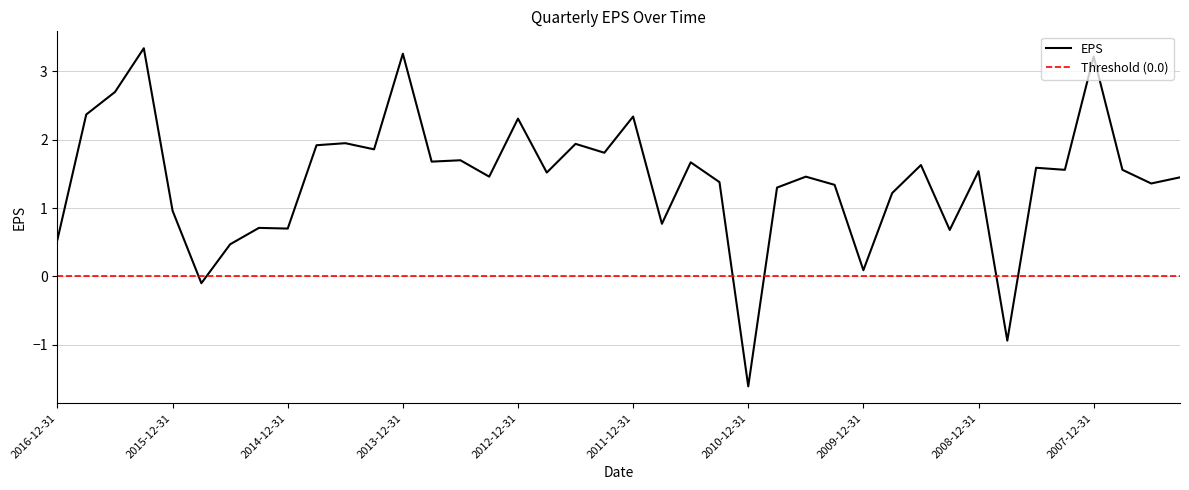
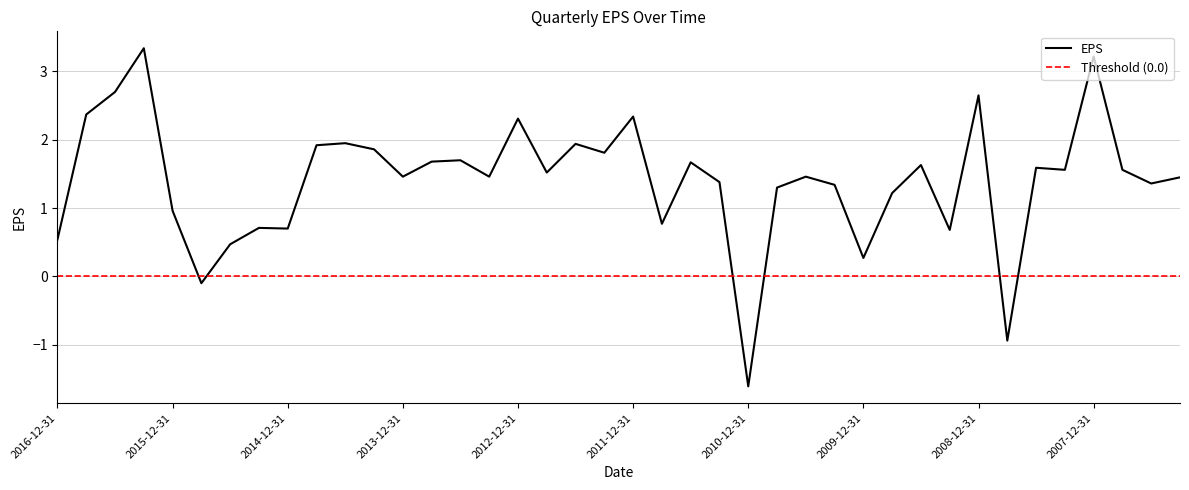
2013-12-31: 3.3 -> 1.5
2009-12-31: 0.1 -> 0.3
2008-12-31: 1.5 -> 2.7
